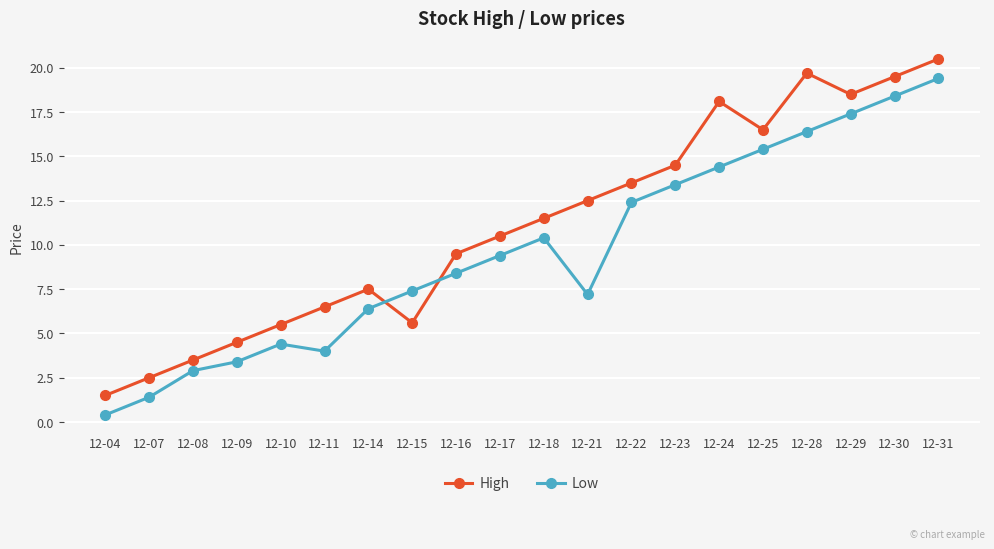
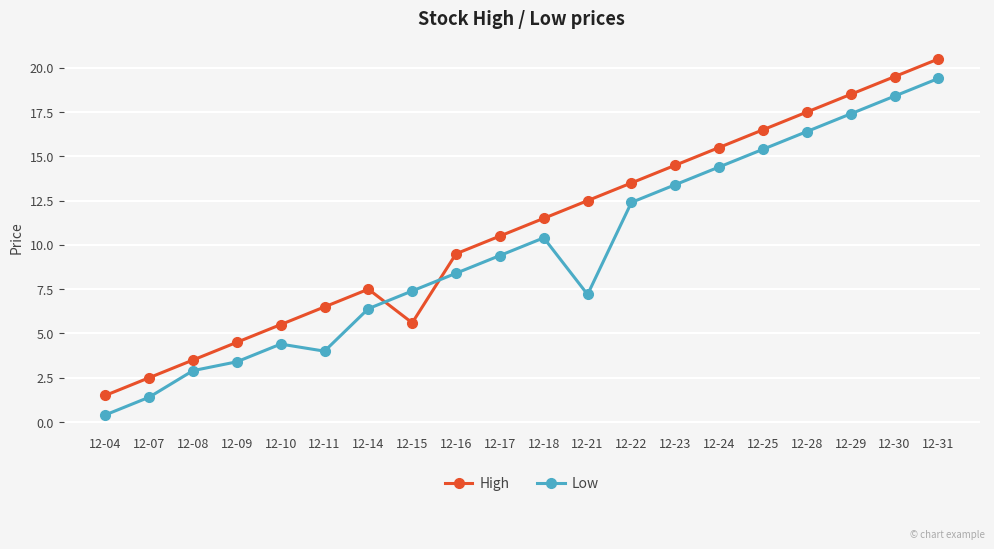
High, 12-24: 18.1 -> 15.5
High, 12-28: 19.7 -> 17.5
